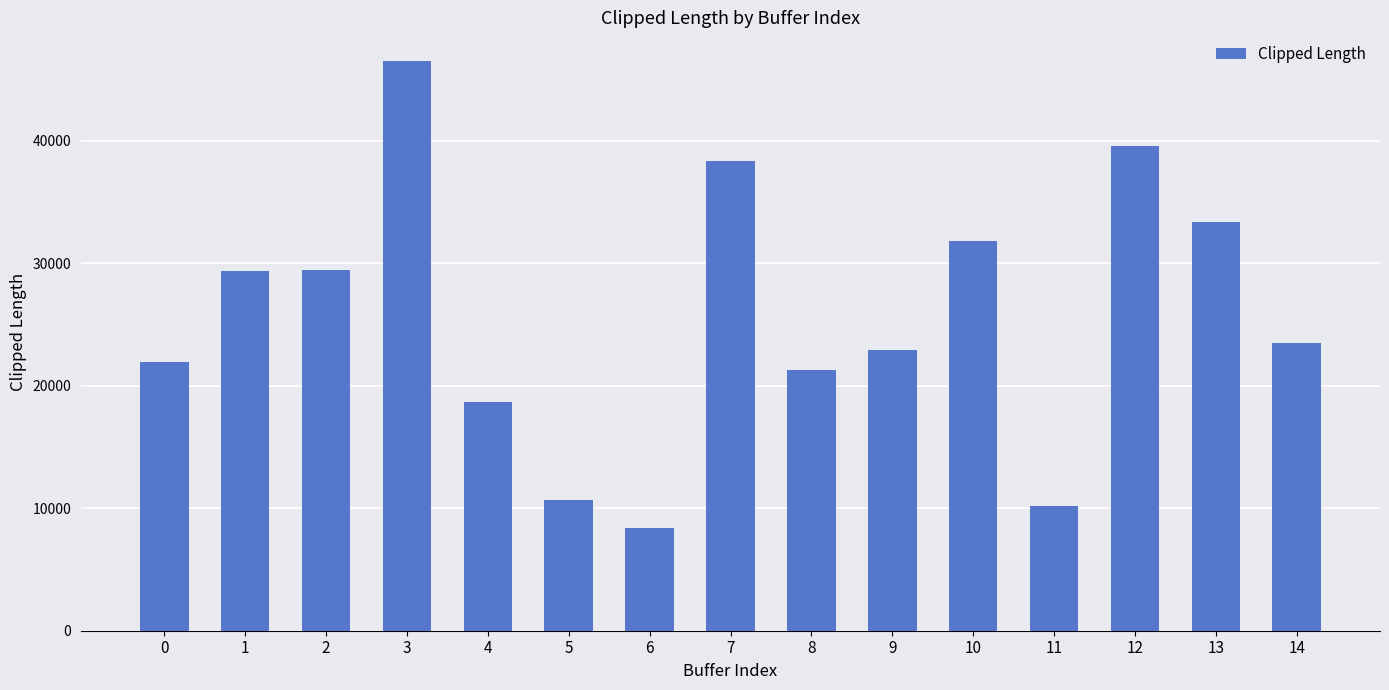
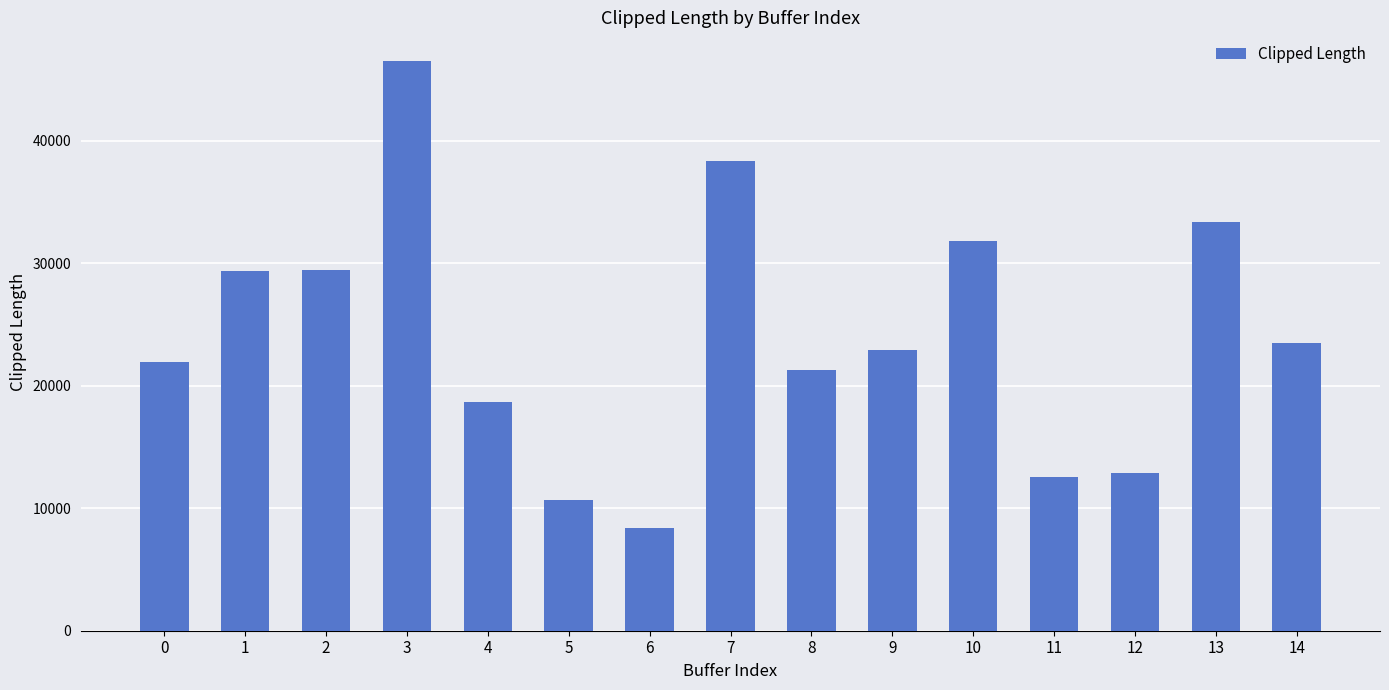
11: 10100 -> 12600
12: 39500 -> 12900
